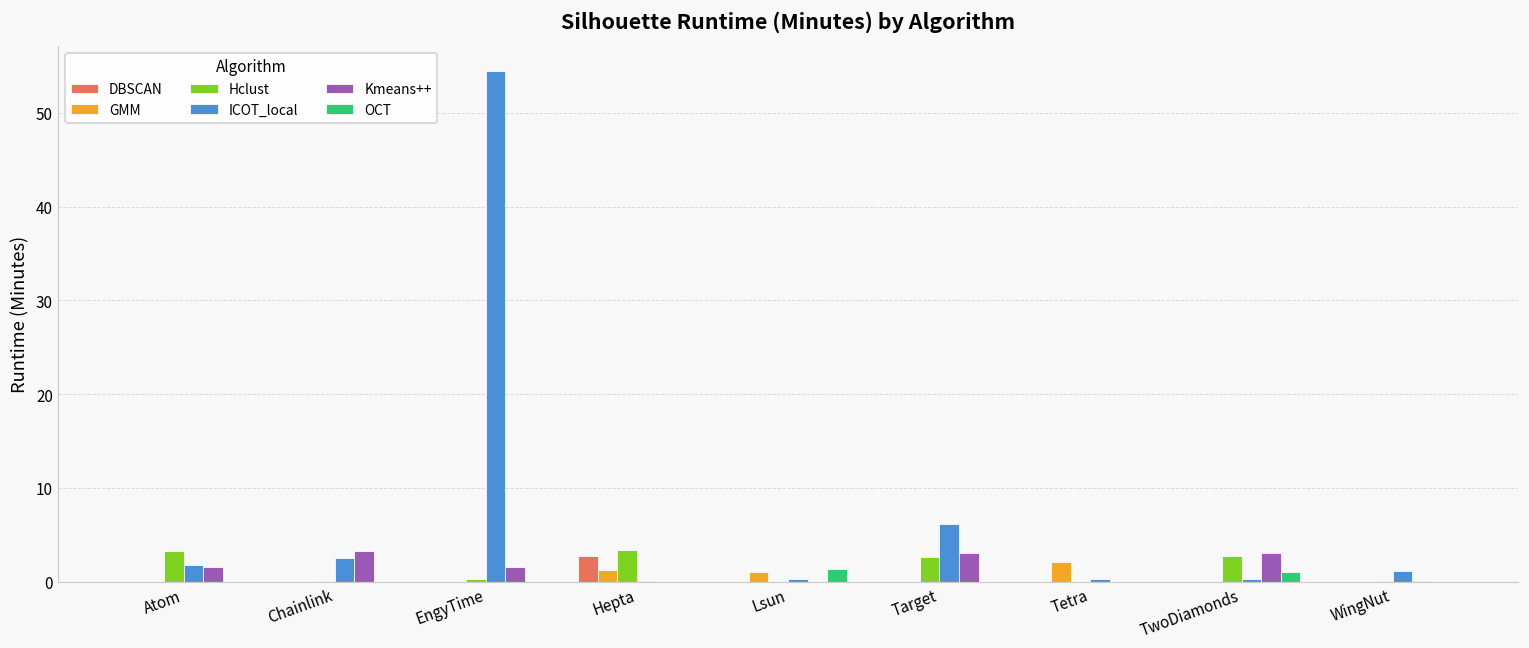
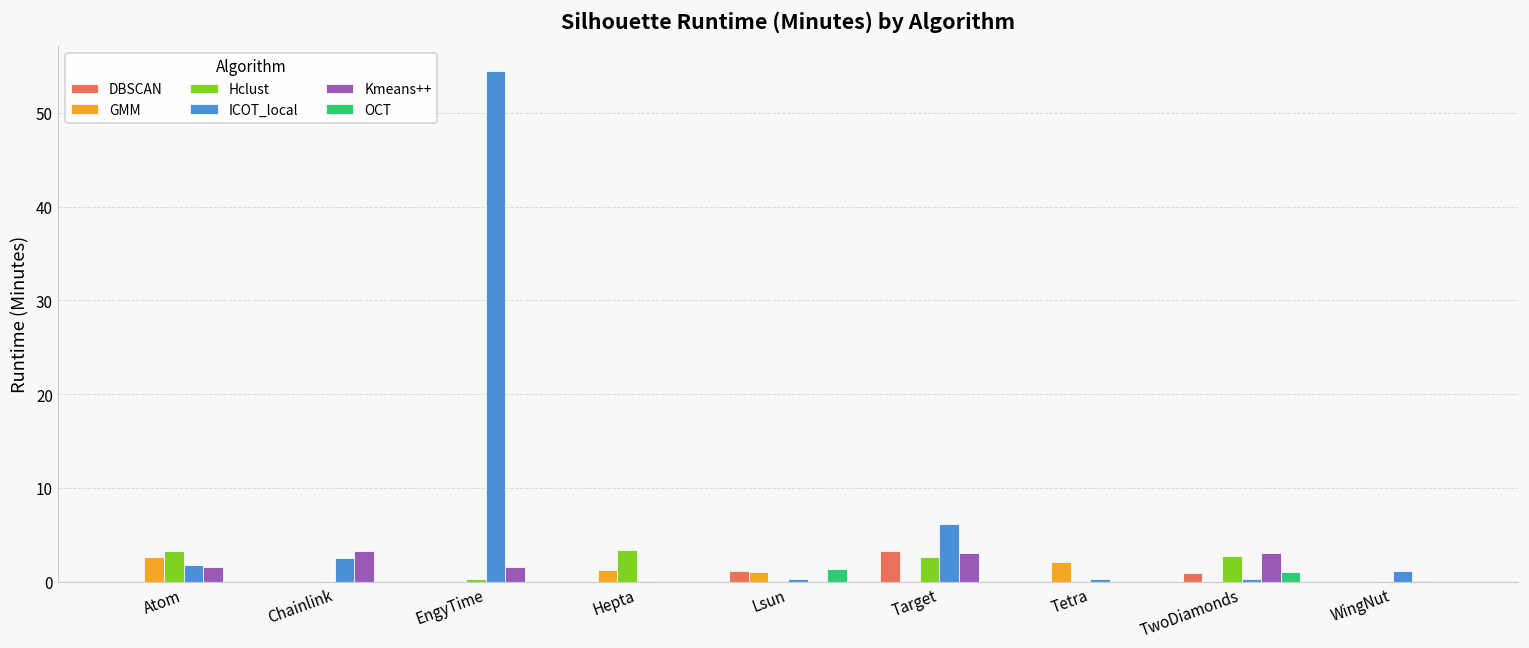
GMM, Atom: 0 -> 3
DBSCAN, Hepta: 3 -> 0
DBSCAN, Lsun: 0 -> 1
DBSCAN, Target: 0 -> 3
DBSCAN, TwoDiamonds: 0 -> 1
